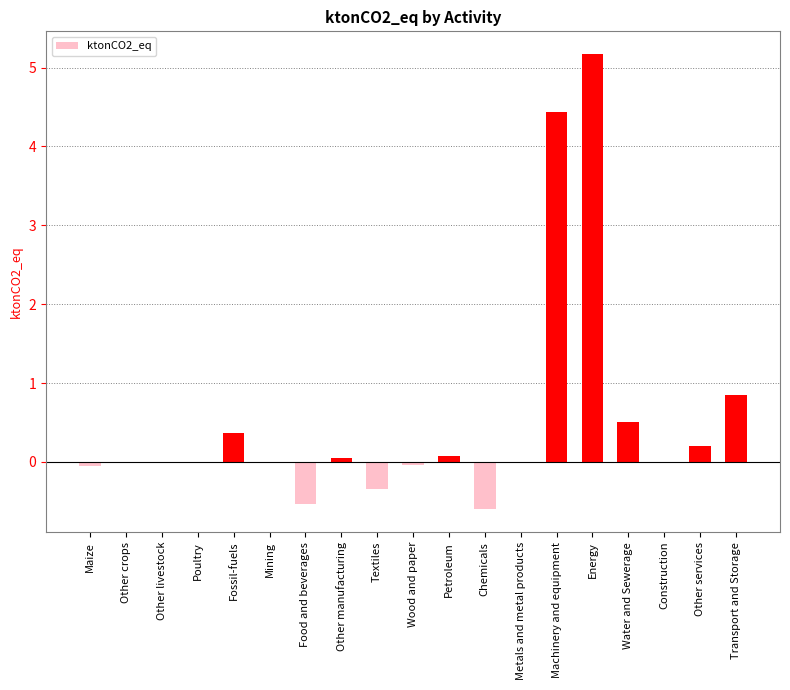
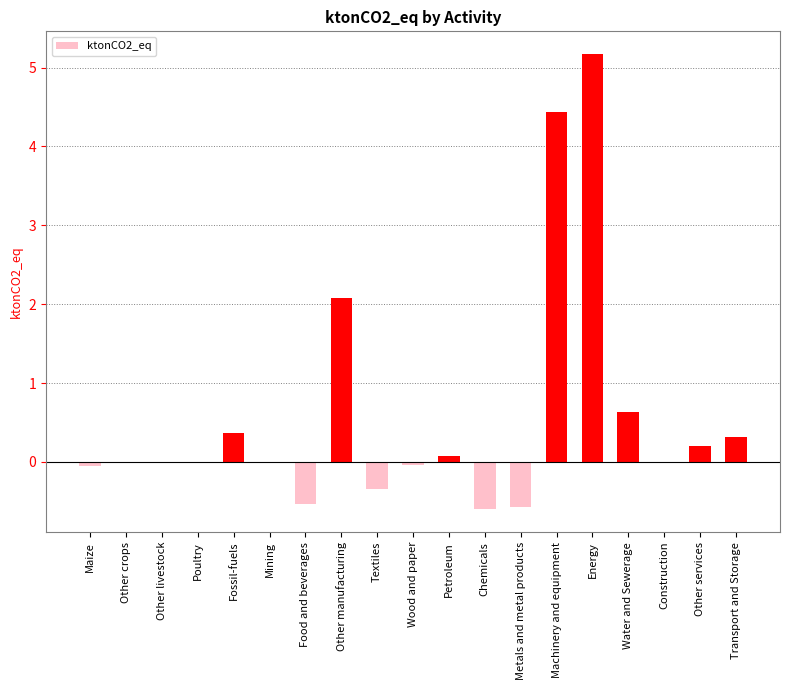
Other manufacturing: 0.0 -> 2.1
Metals and metal products: 0.0 -> -0.6
Water and Sewerage: 0.5 -> 0.6
Transport and Storage: 0.8 -> 0.3
